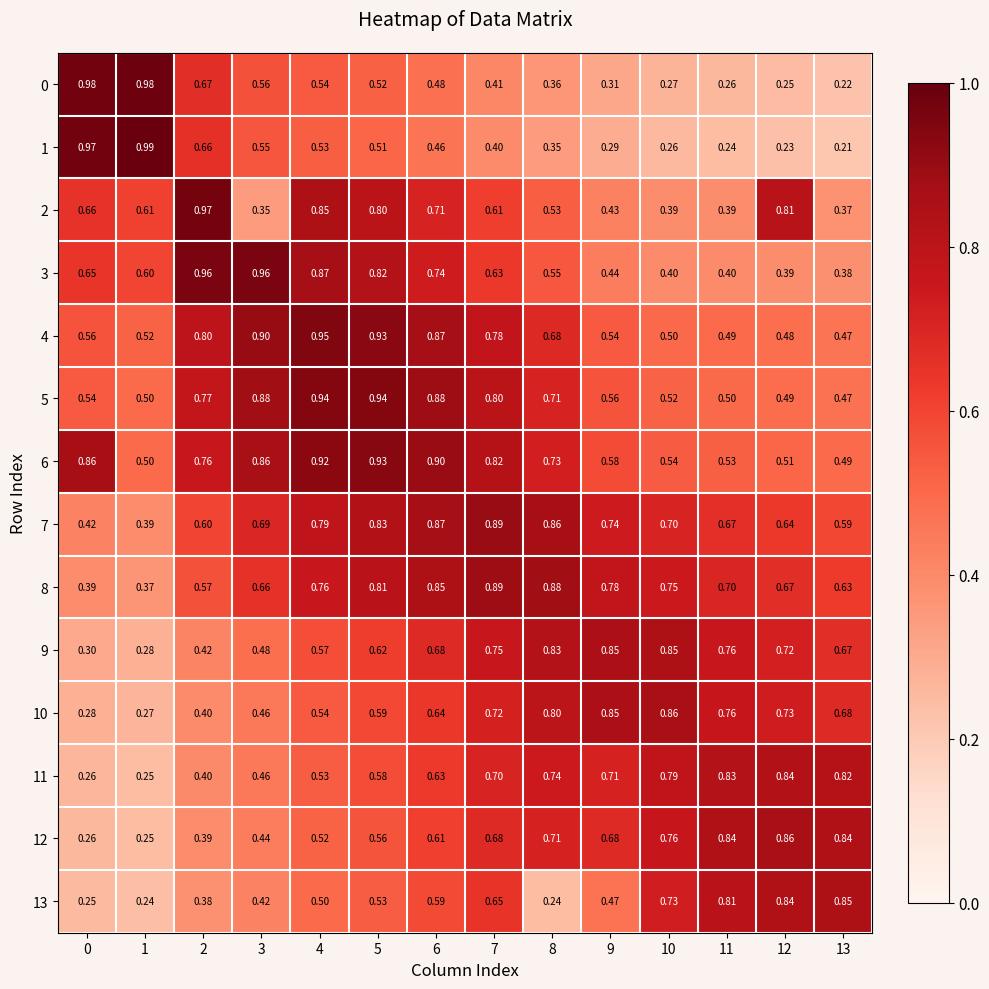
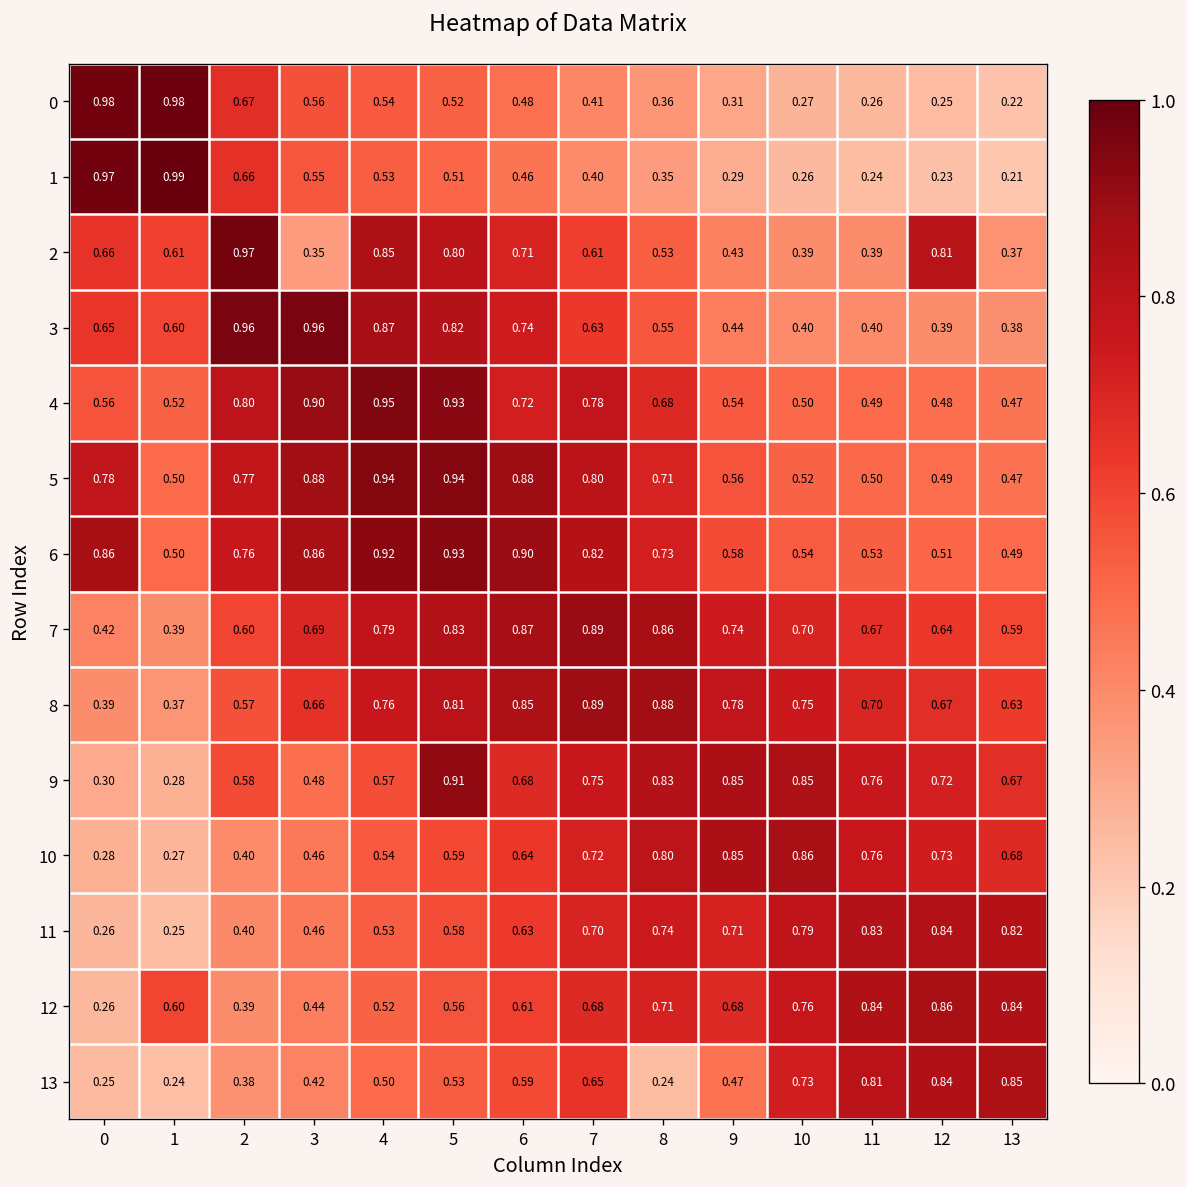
4, 6: 0.87 -> 0.72
5, 0: 0.54 -> 0.78
9, 2: 0.42 -> 0.58
9, 5: 0.62 -> 0.91
12, 1: 0.25 -> 0.60
